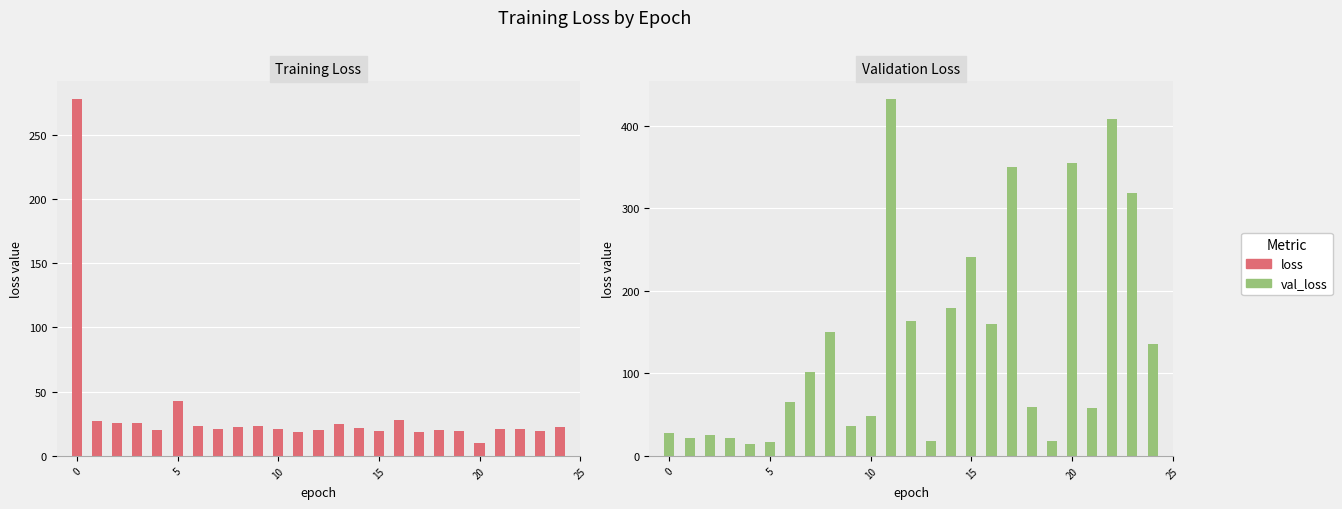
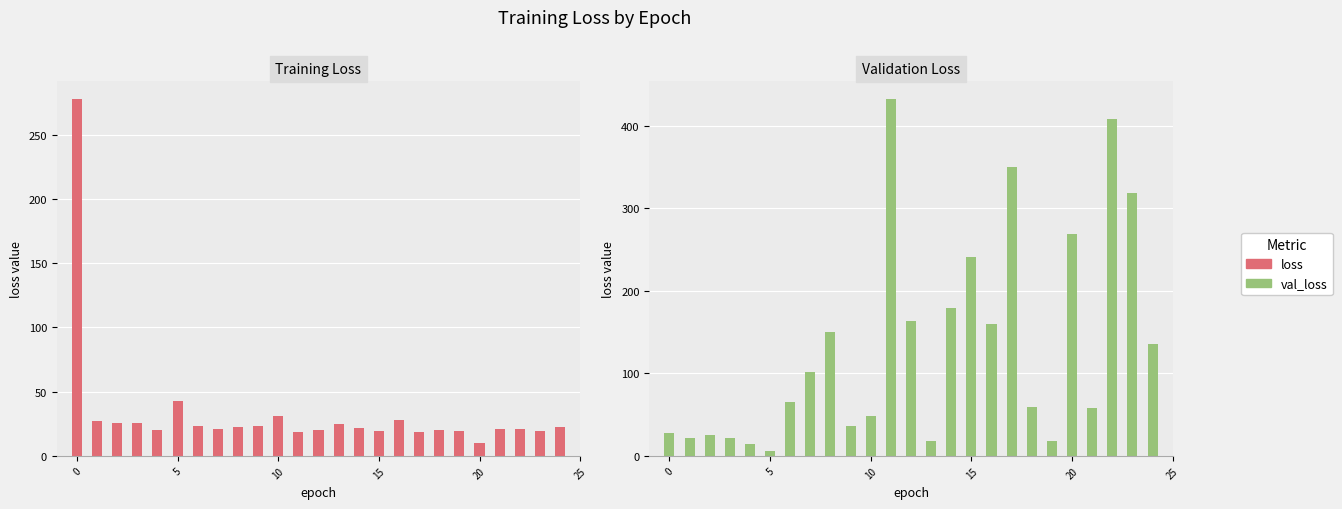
Training Loss, 10: 21 -> 31
Validation Loss, 5: 20 -> 10
Validation Loss, 20: 350 -> 270
